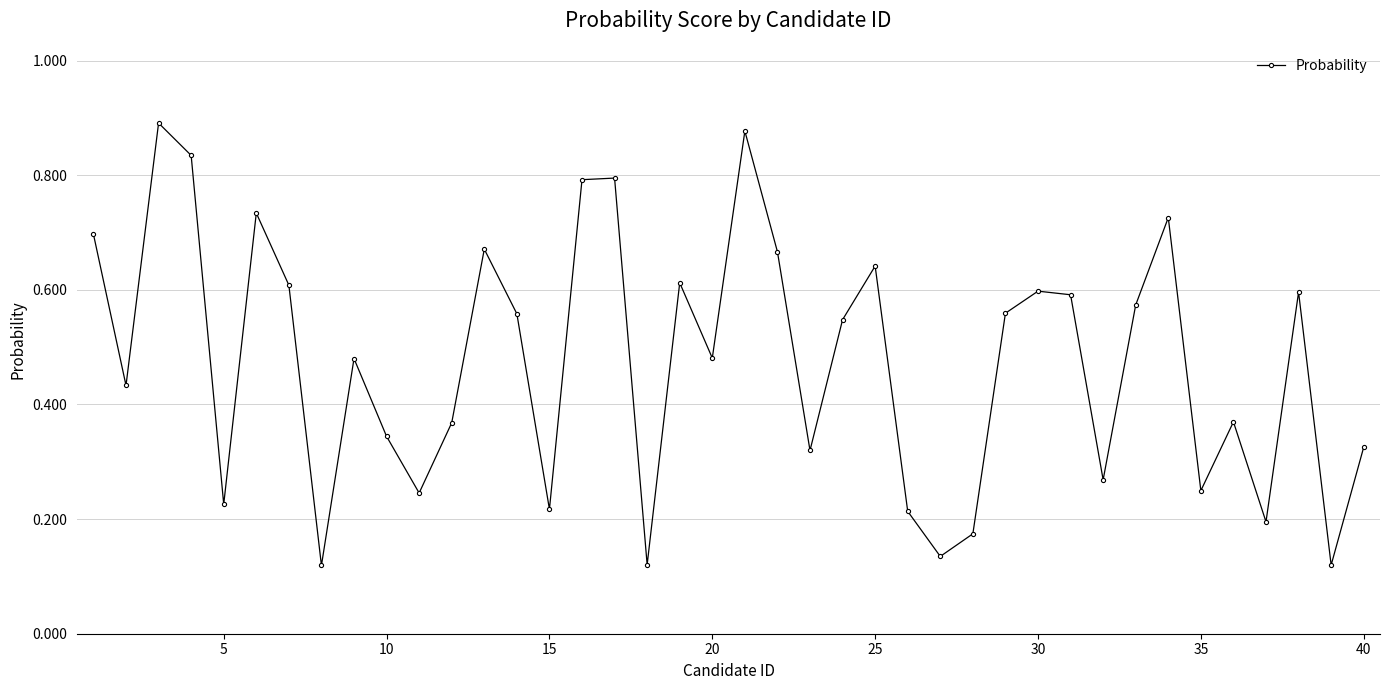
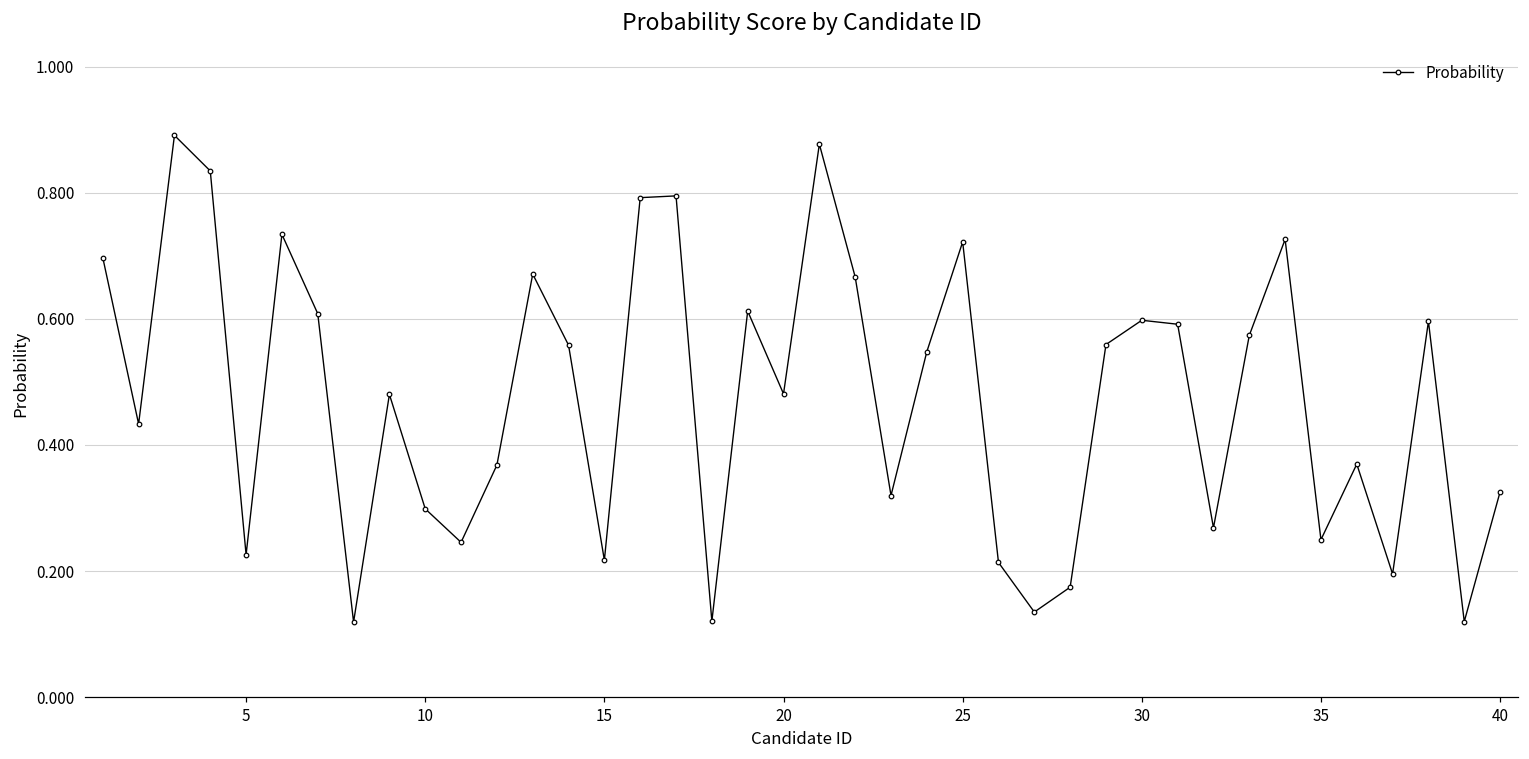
10: 0.34 -> 0.30
25: 0.64 -> 0.72
